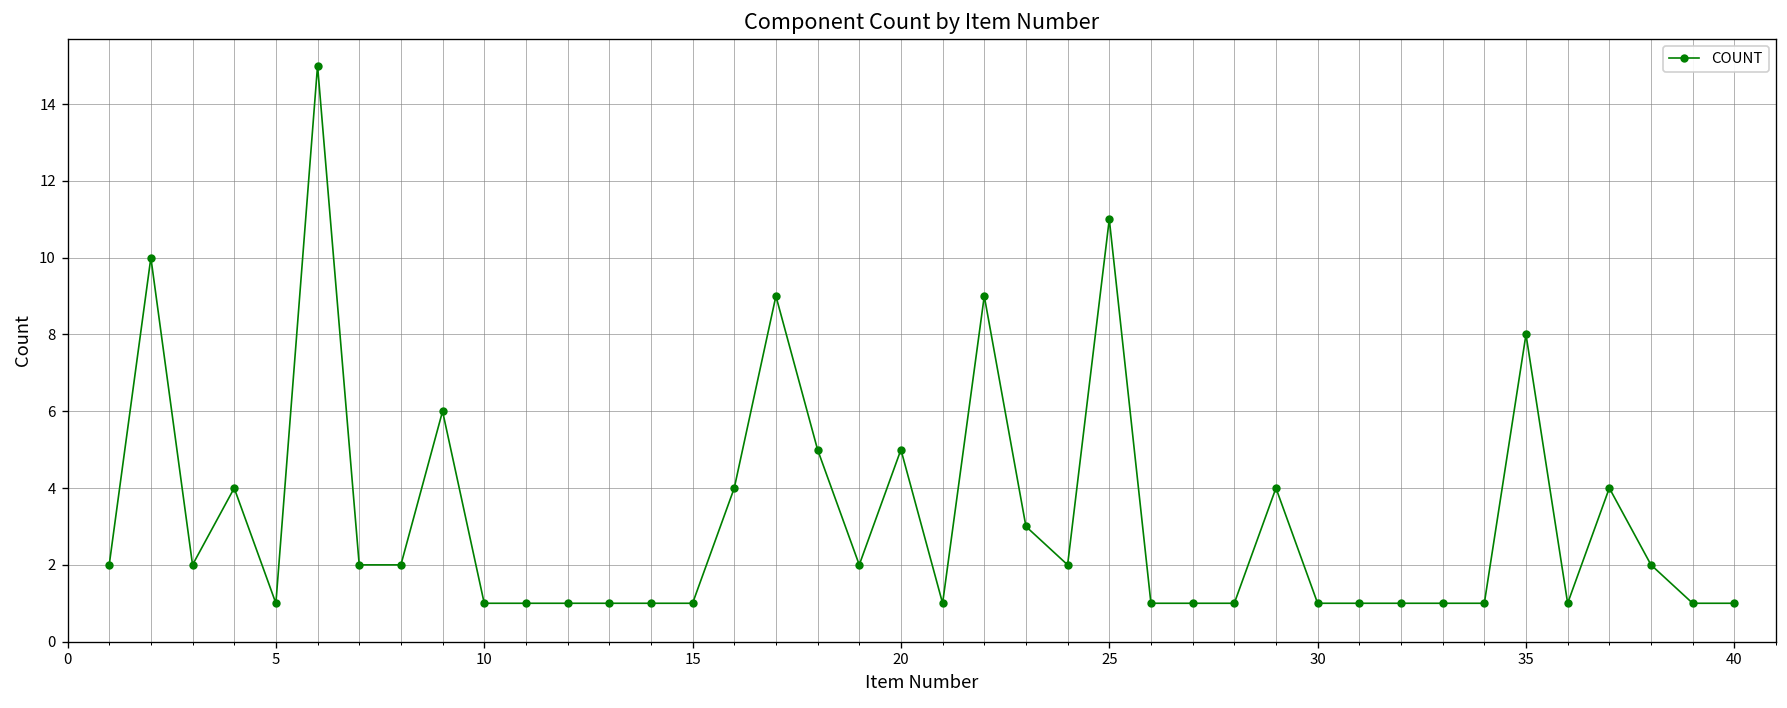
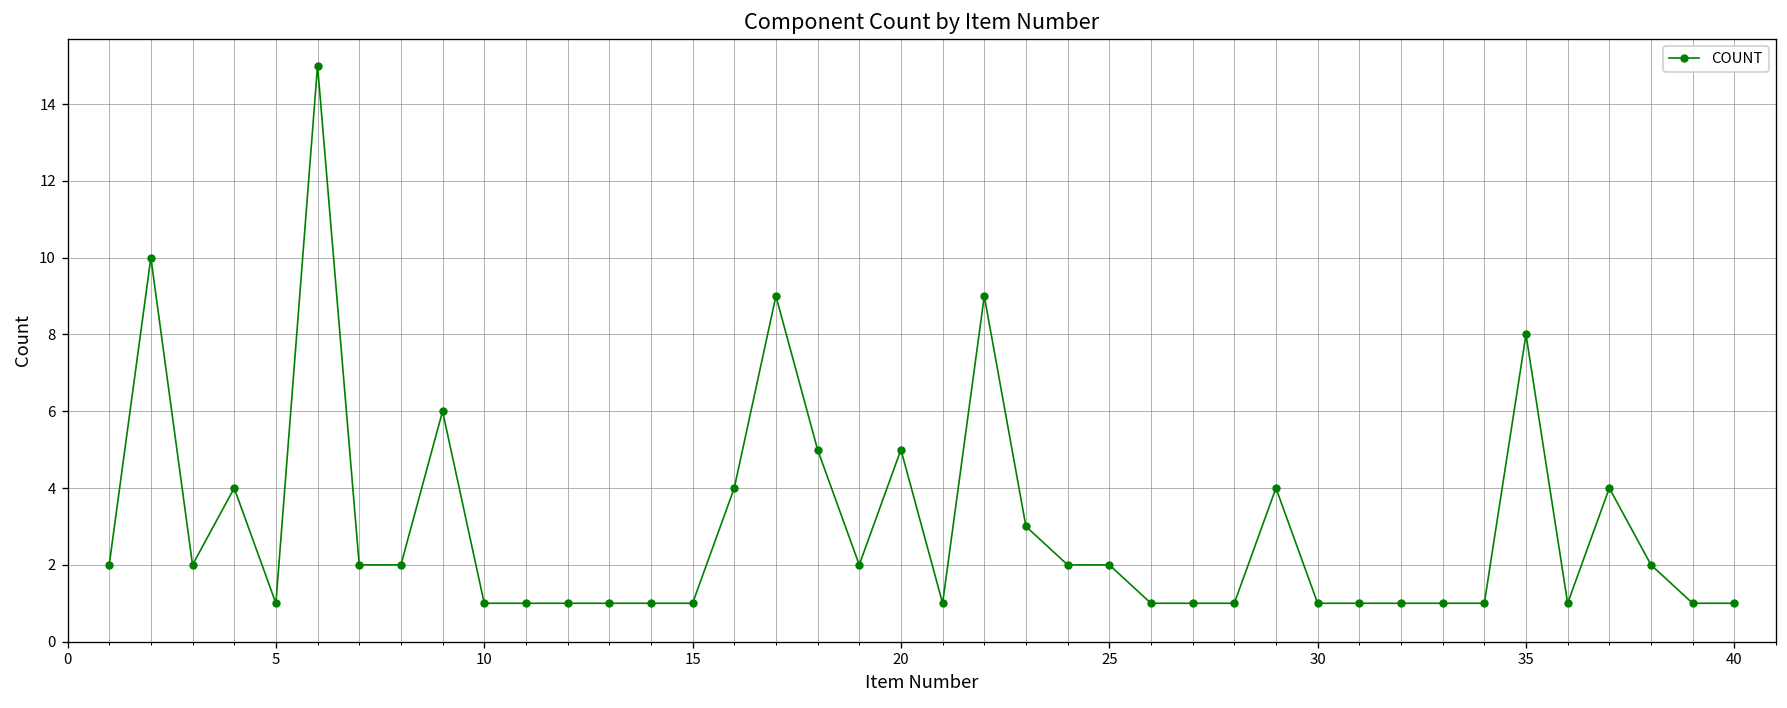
25: 11 -> 2
